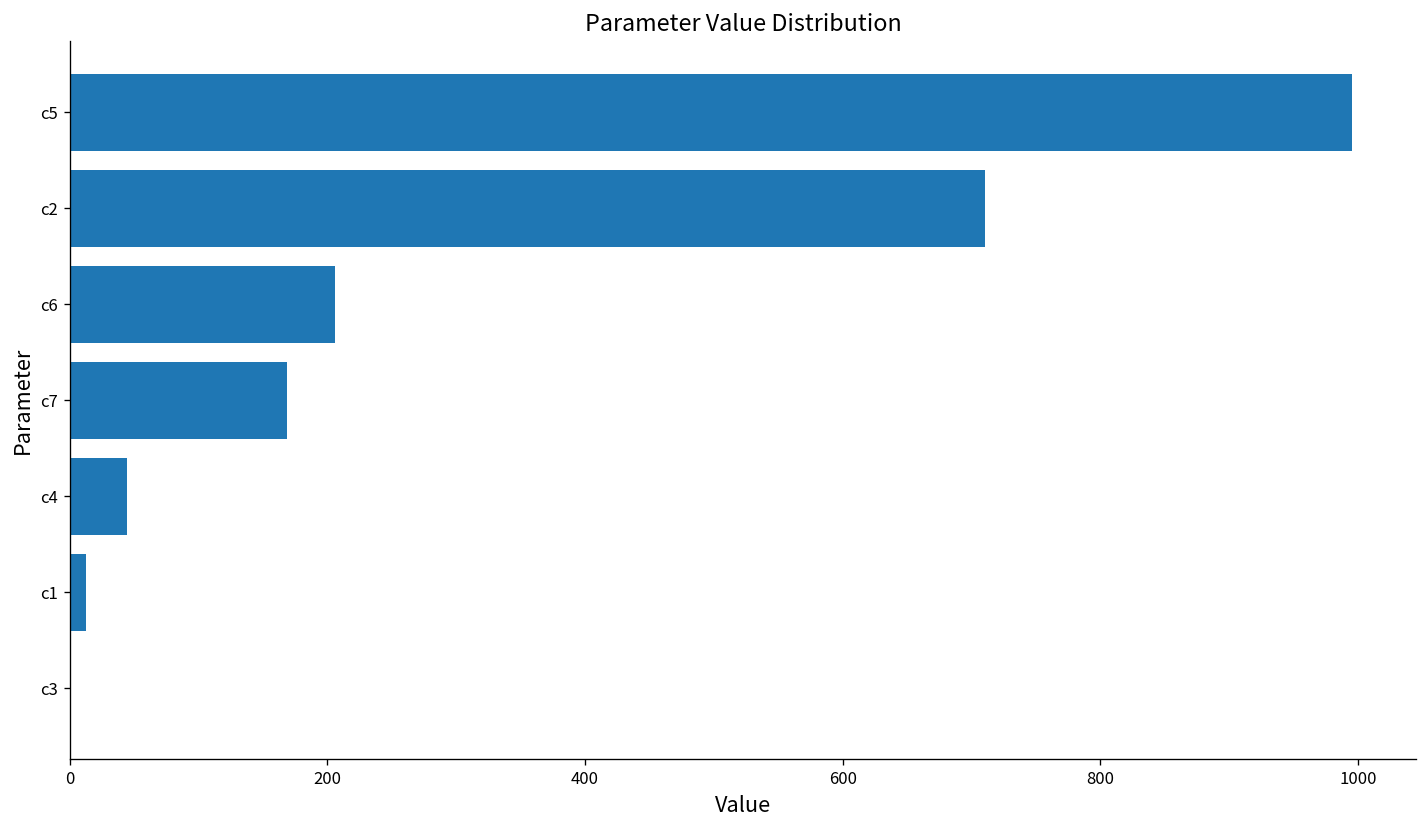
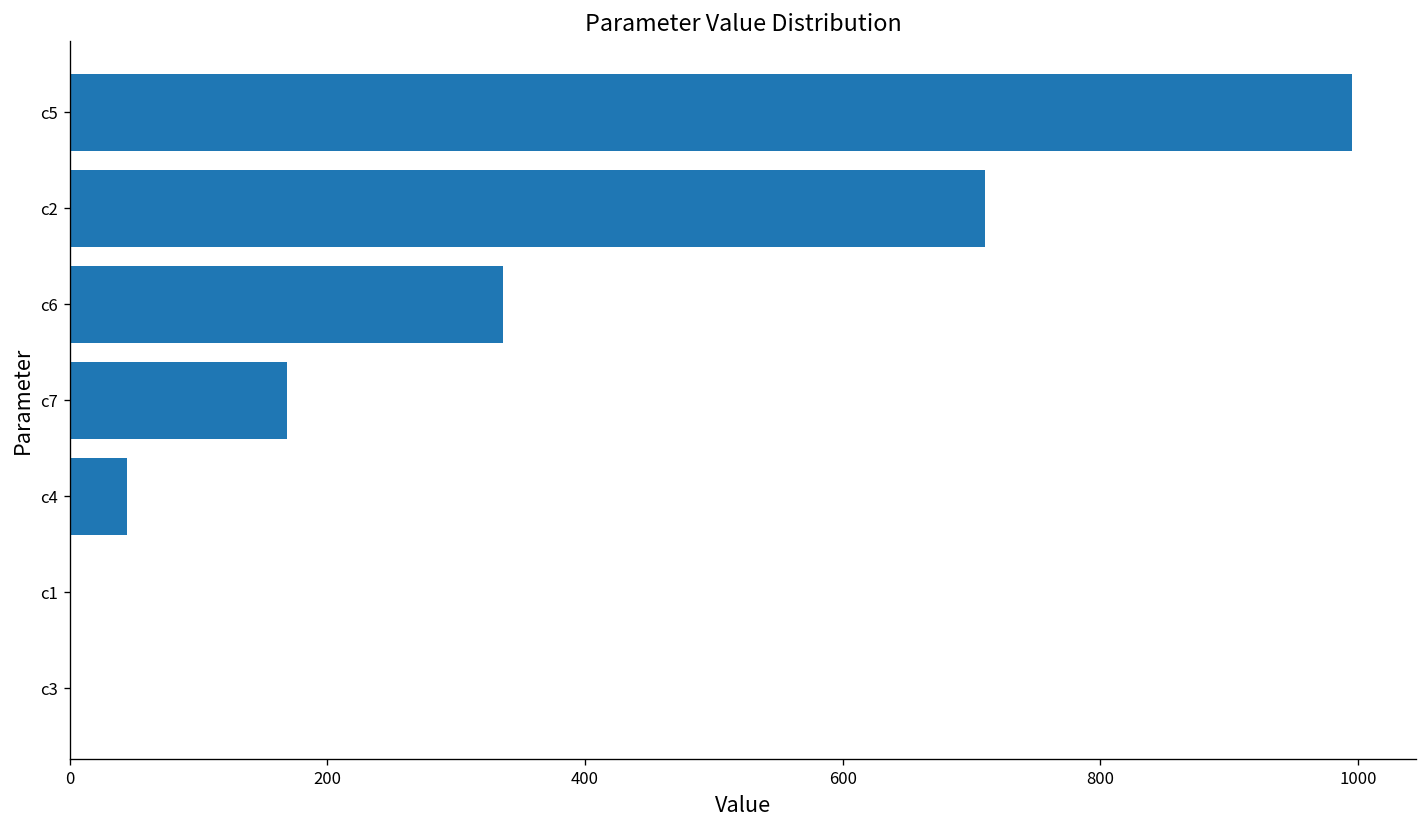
c6: 206 -> 337
c1: 13 -> 0
